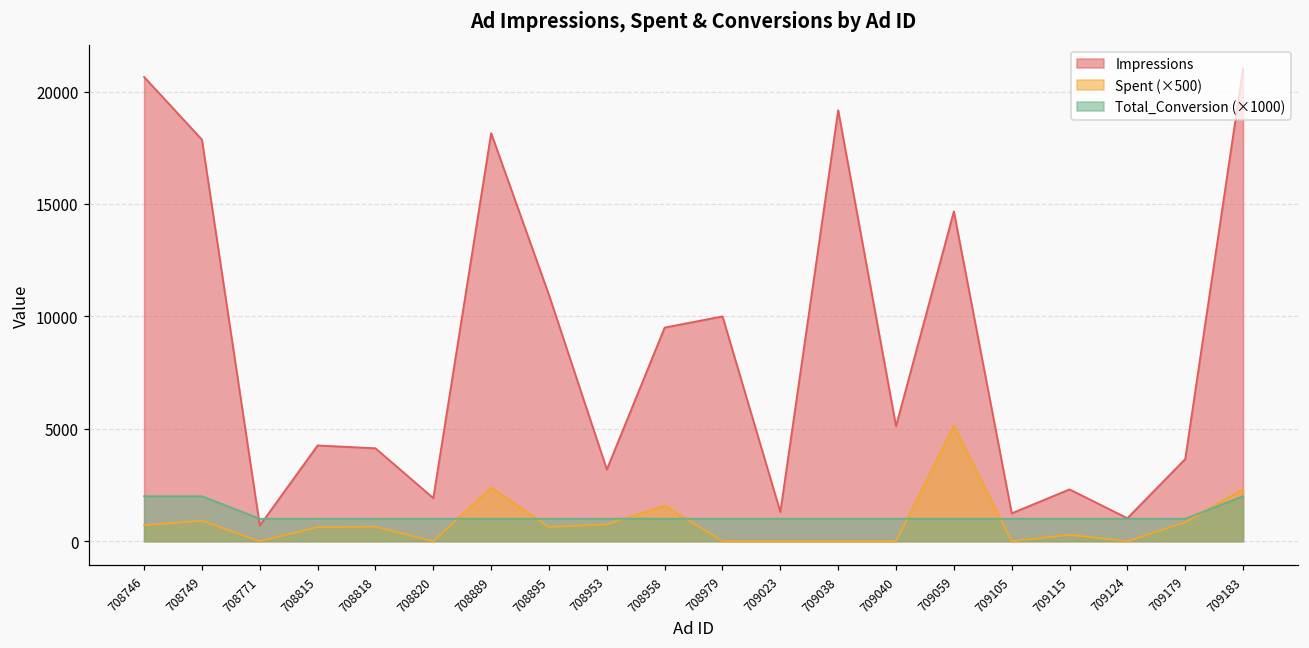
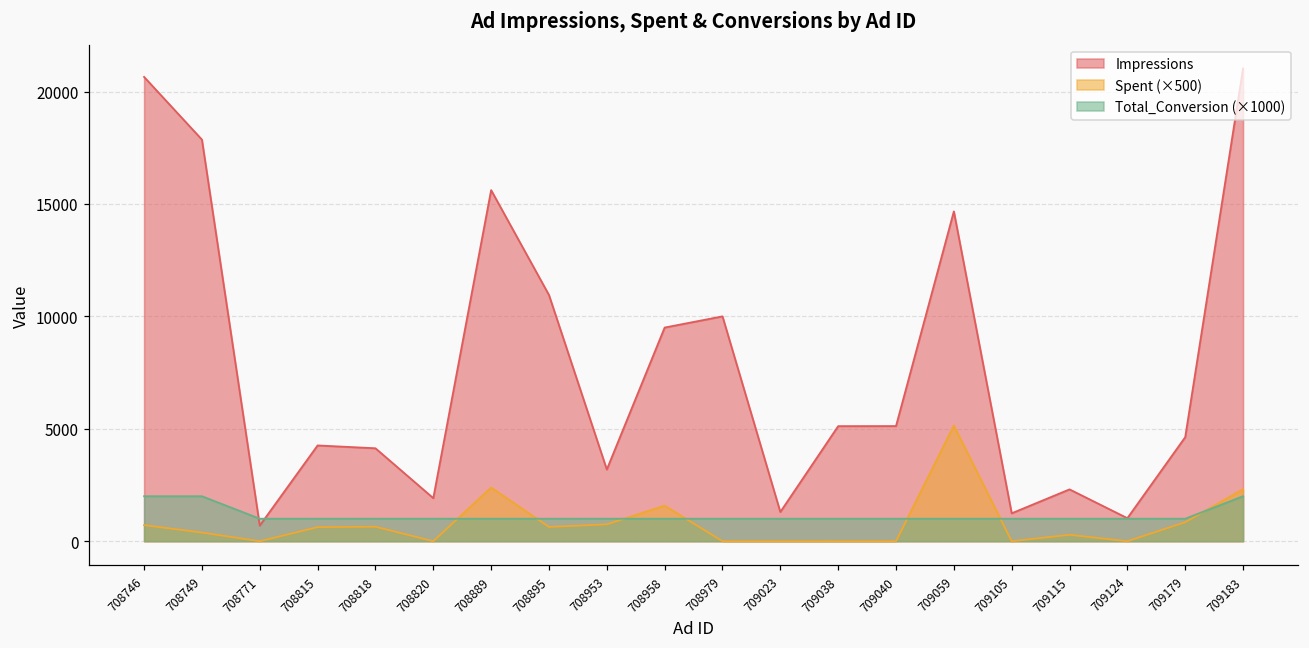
Spent (×500), 708749: 900 -> 400
Impressions, 708889: 18100 -> 15600
Impressions, 709038: 19200 -> 5100
Impressions, 709179: 3700 -> 4600
